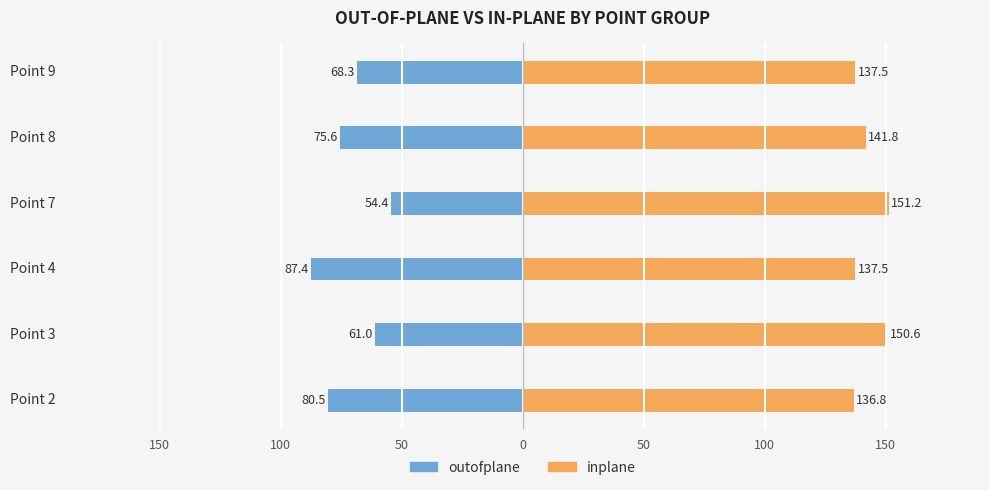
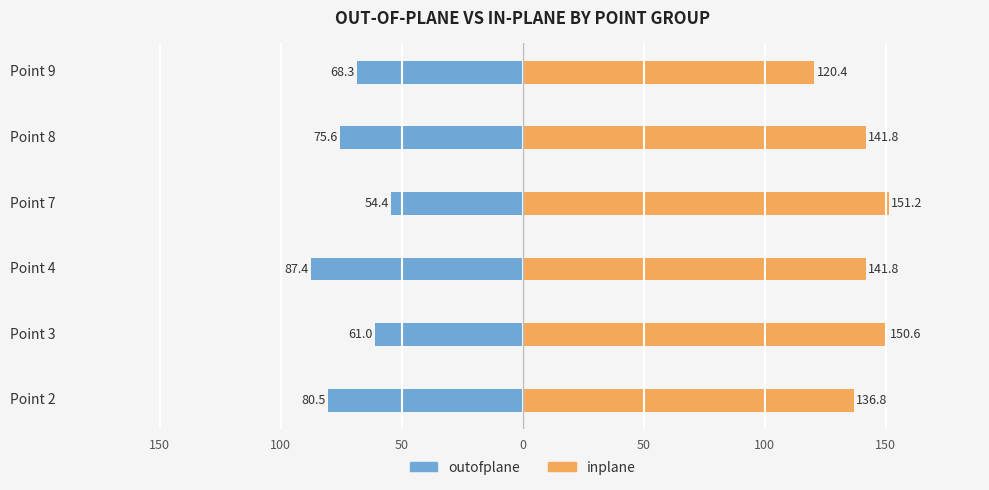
inplane, Point 9: 137.5 -> 120.4
inplane, Point 4: 137.5 -> 141.8
